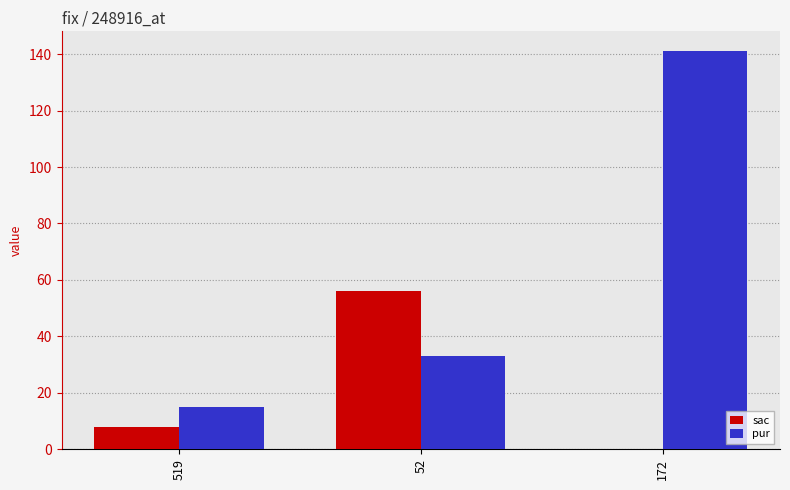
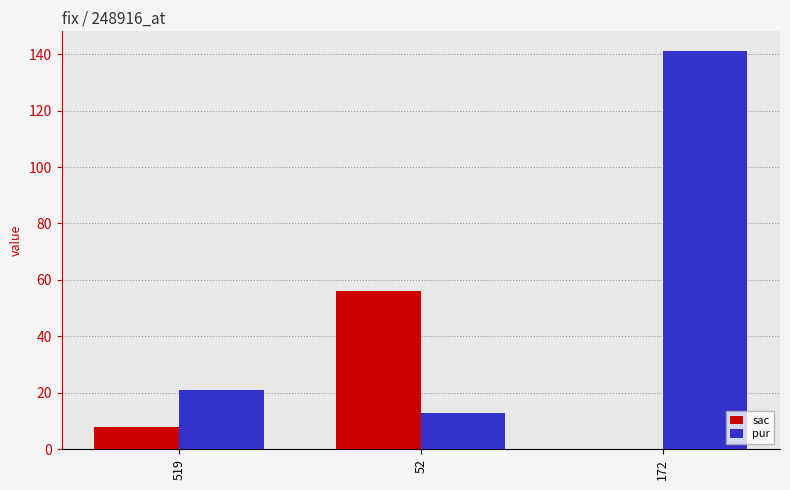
pur, 519: 15 -> 21
pur, 52: 33 -> 13
